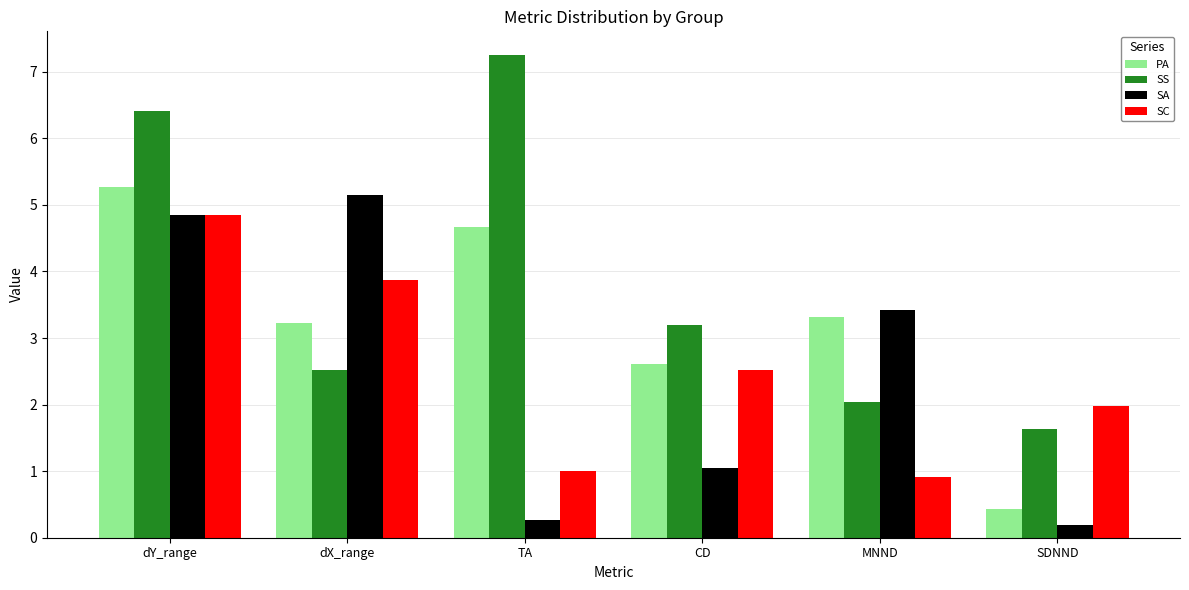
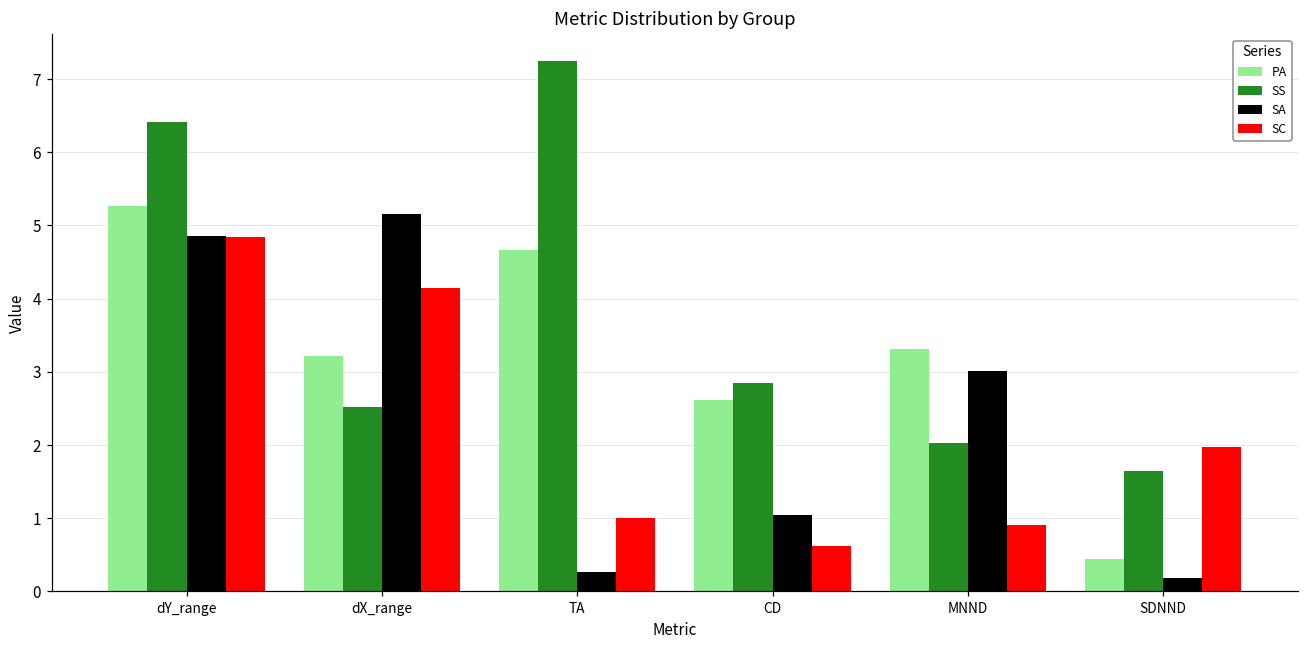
SC, dX_range: 3.9 -> 4.1
SS, CD: 3.2 -> 2.8
SC, CD: 2.5 -> 0.6
SA, MNND: 3.4 -> 3.0
